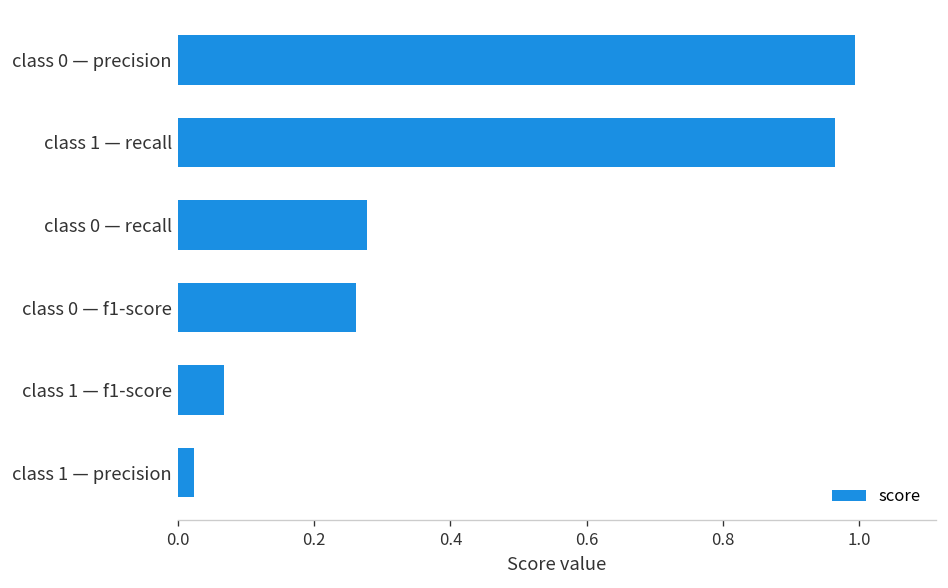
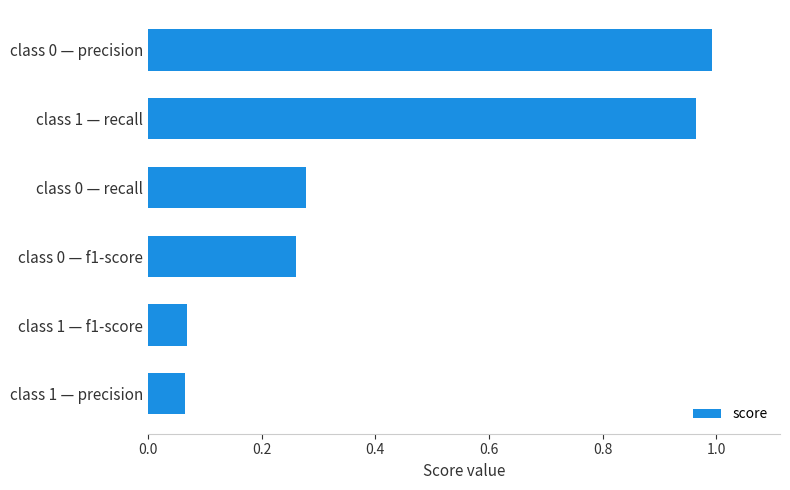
class 1 — precision: 0.02 -> 0.07
